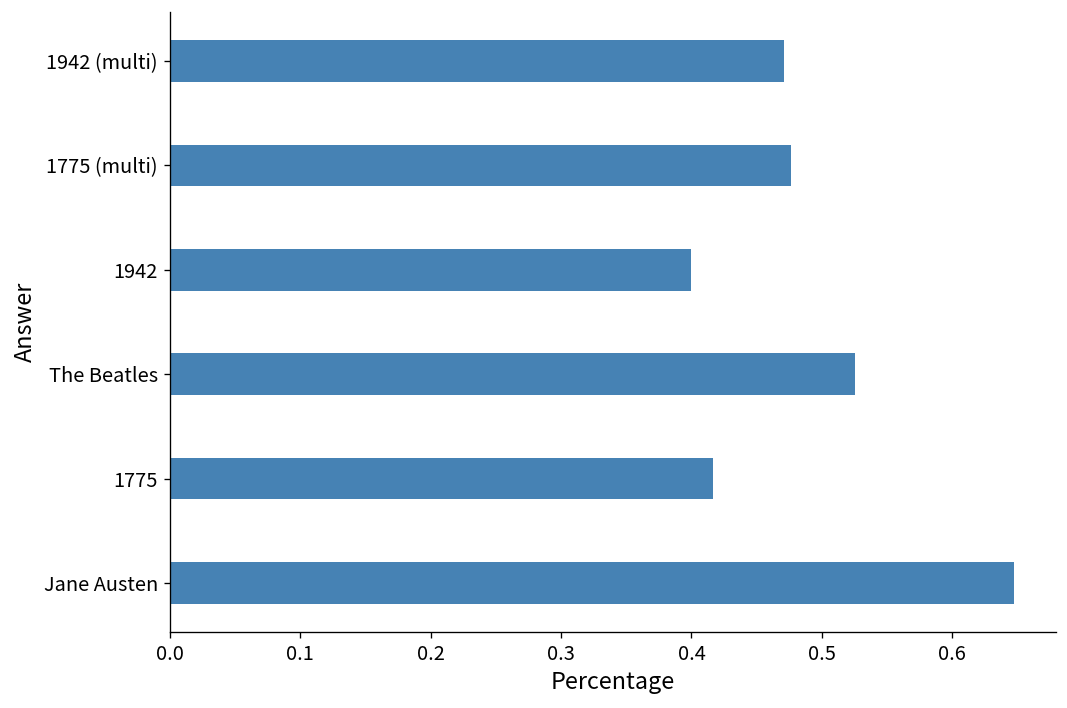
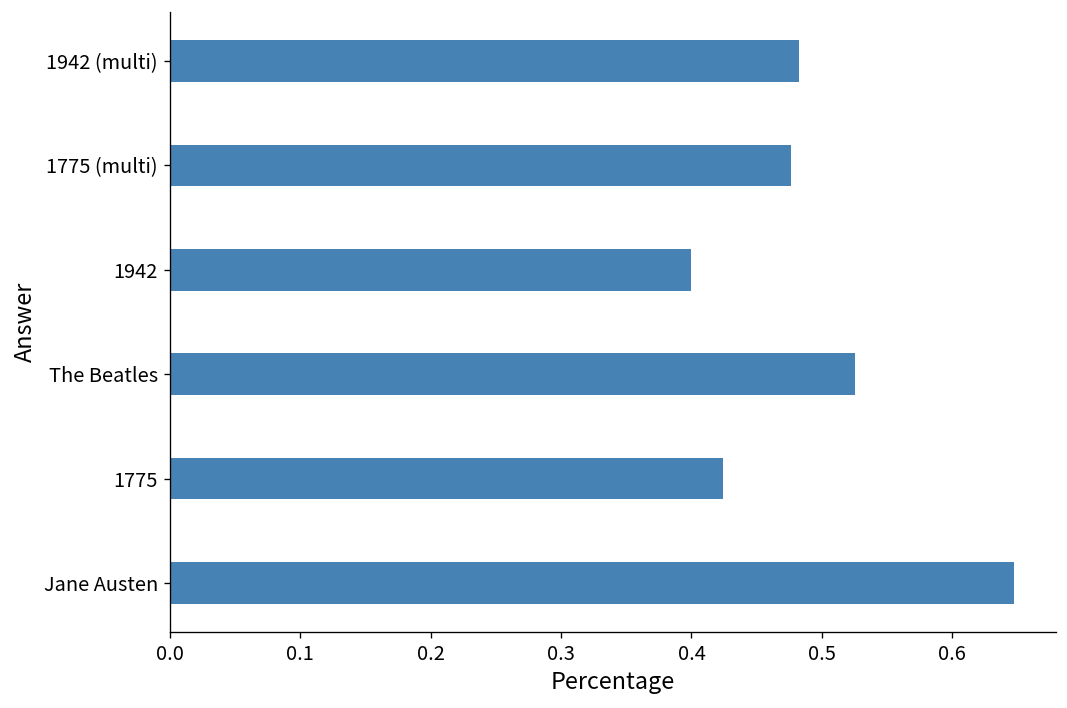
1942 (multi): 0.471 -> 0.482
1775: 0.417 -> 0.425
